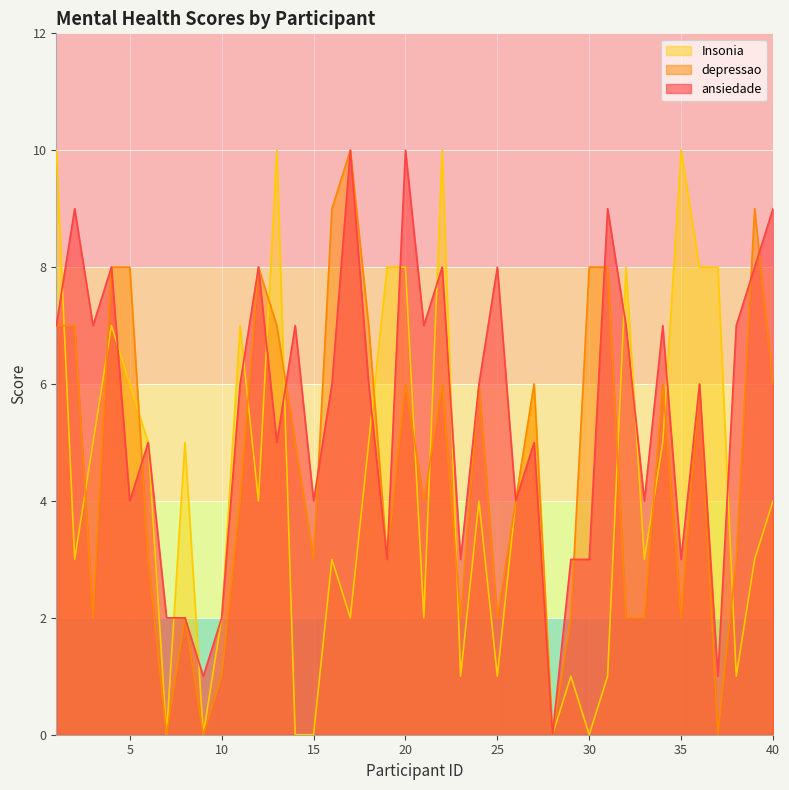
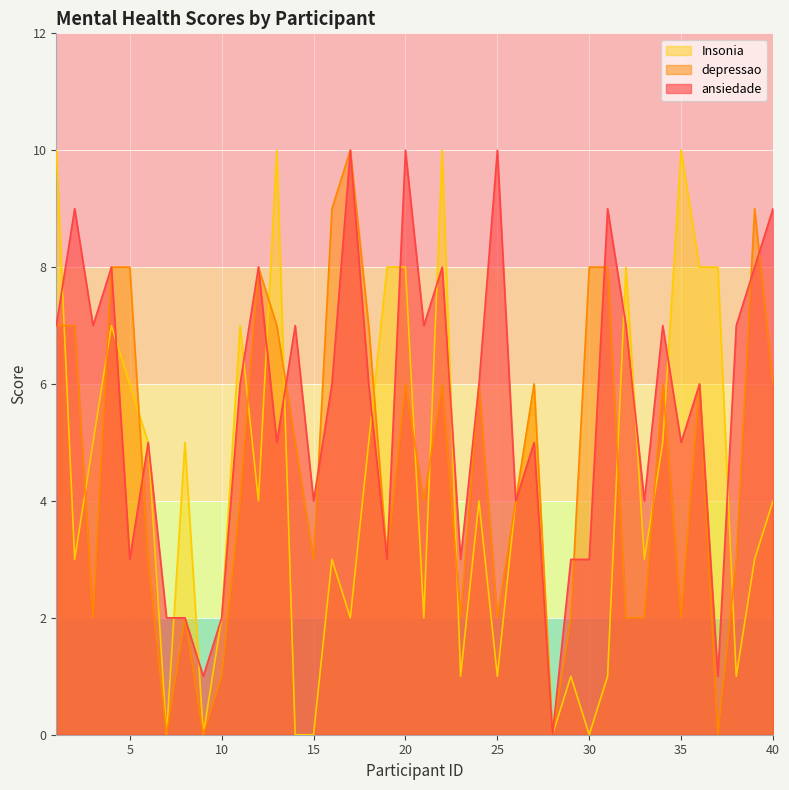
ansiedade, 5: 4 -> 3
ansiedade, 25: 8 -> 10
ansiedade, 35: 3 -> 5
